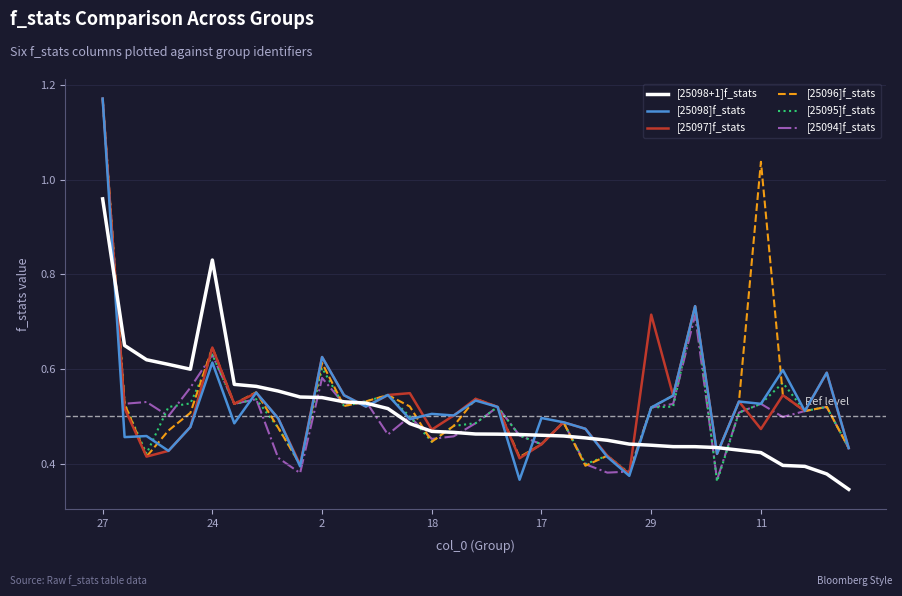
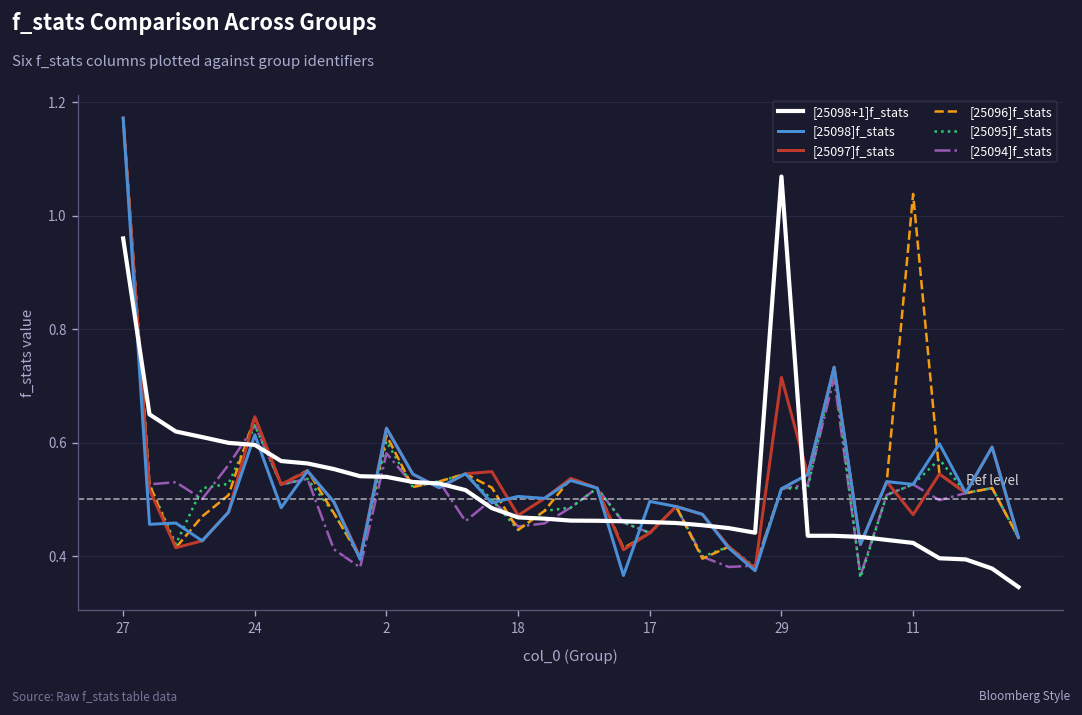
[25098+1]f_stats, 24: 0.83 -> 0.60
[25098+1]f_stats, 29: 0.44 -> 1.07
